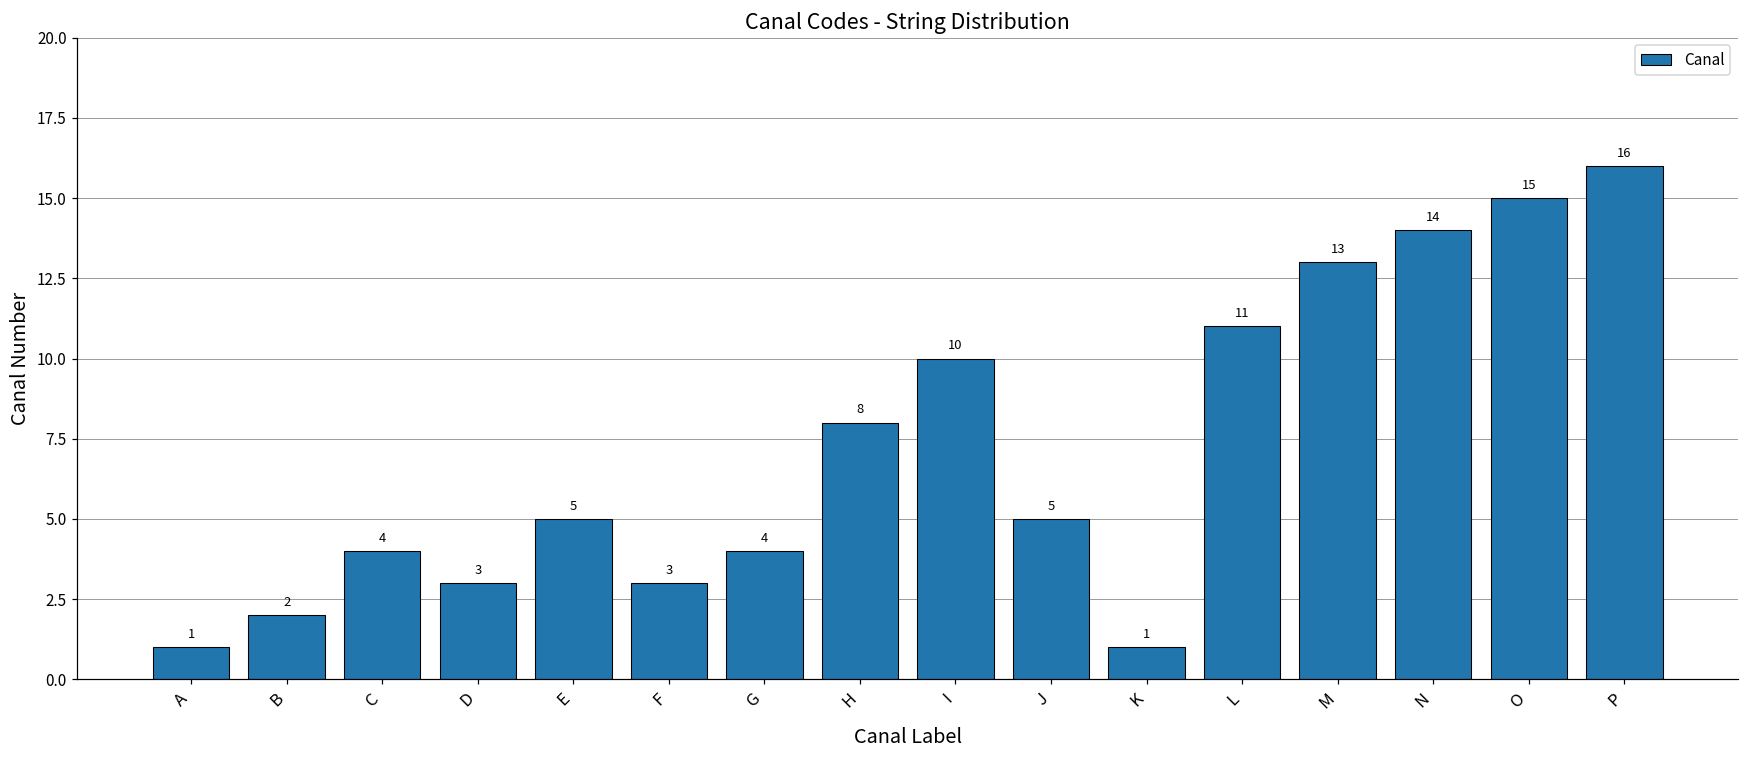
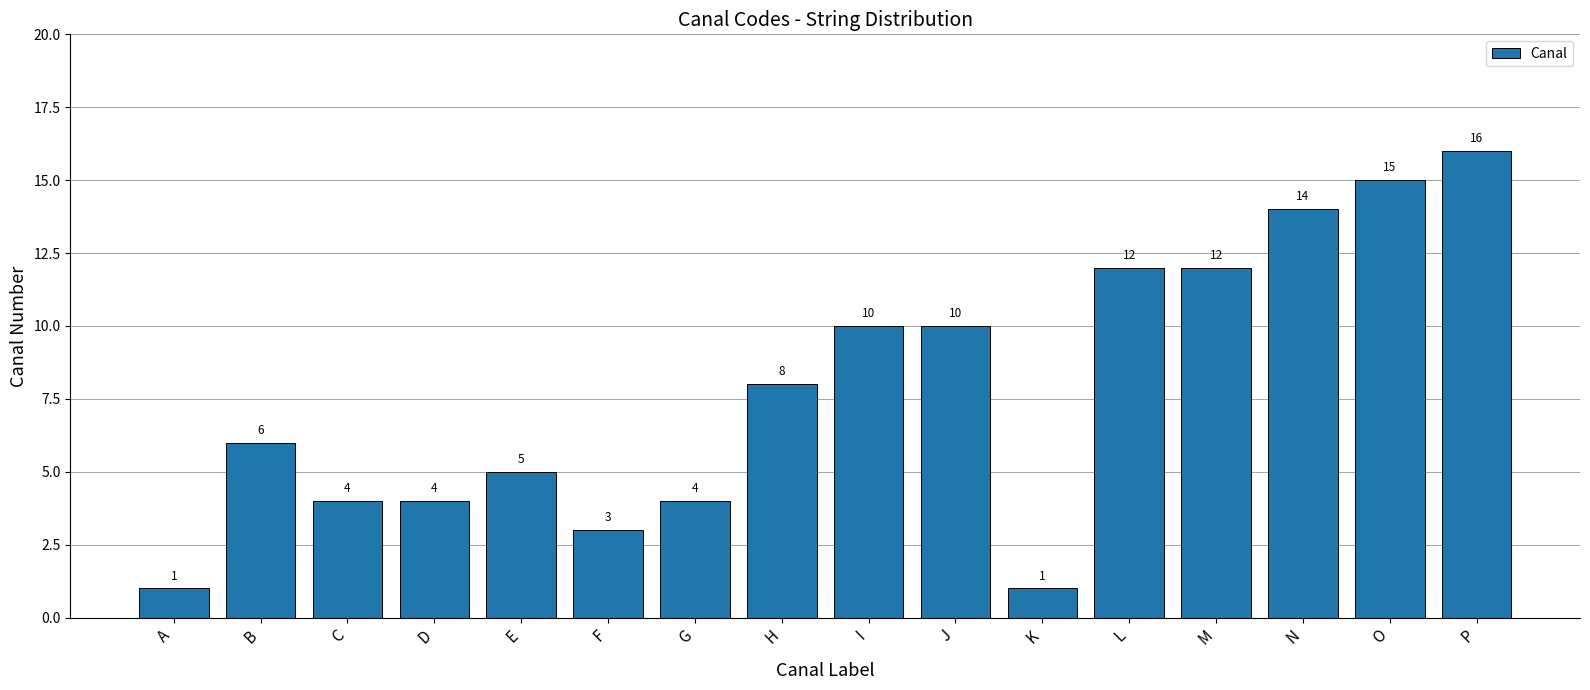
B: 2 -> 6
D: 3 -> 4
J: 5 -> 10
L: 11 -> 12
M: 13 -> 12
